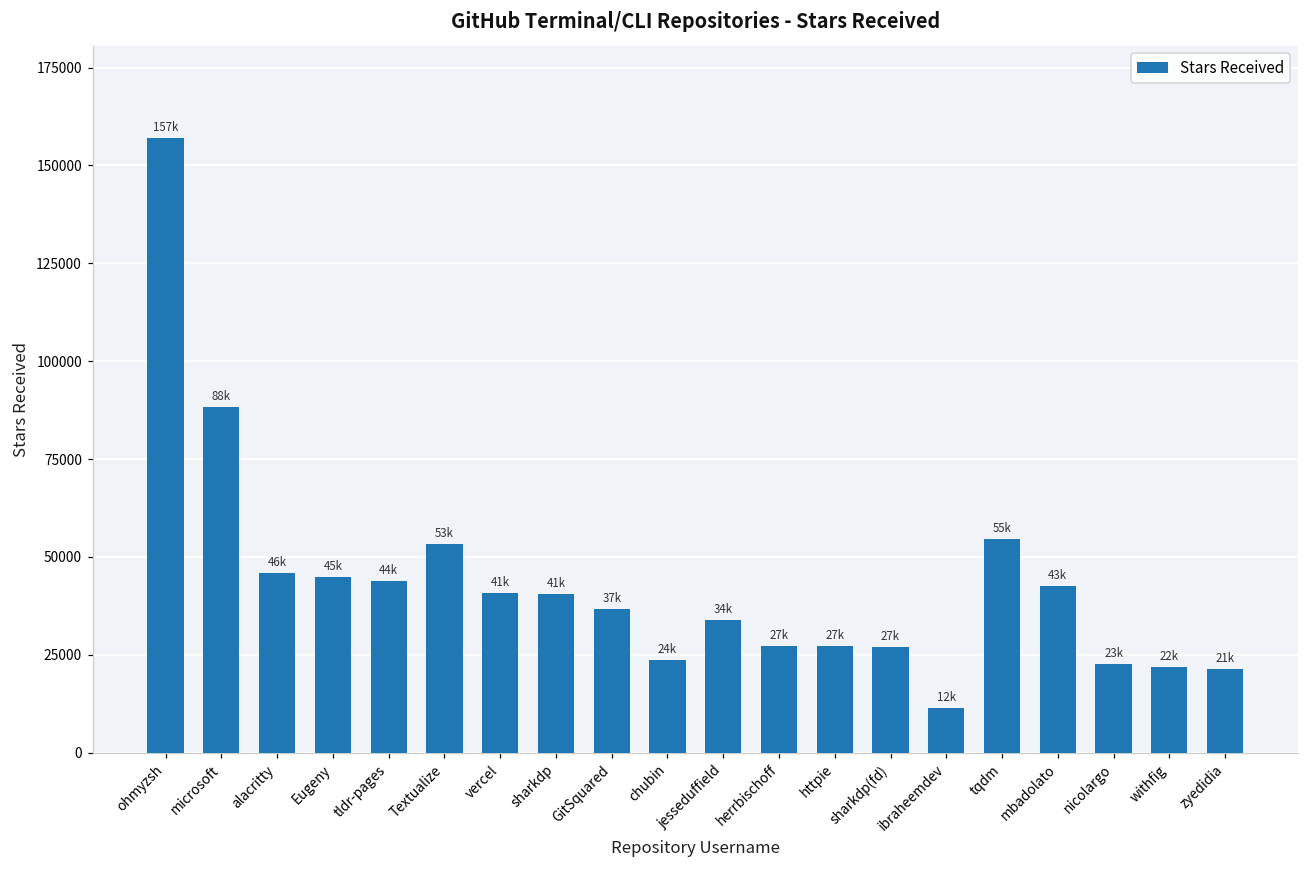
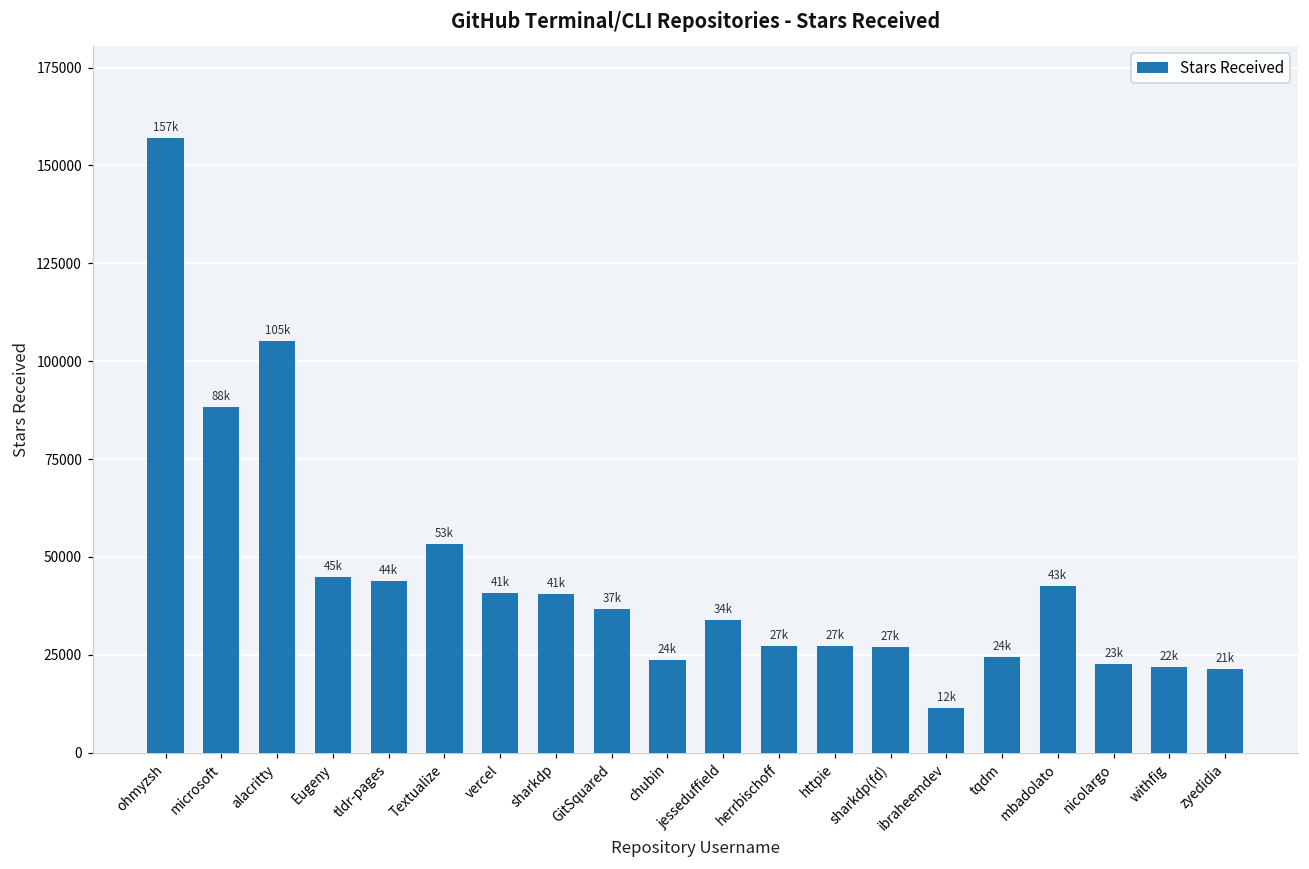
alacritty: 46k -> 105k
tqdm: 55k -> 24k
